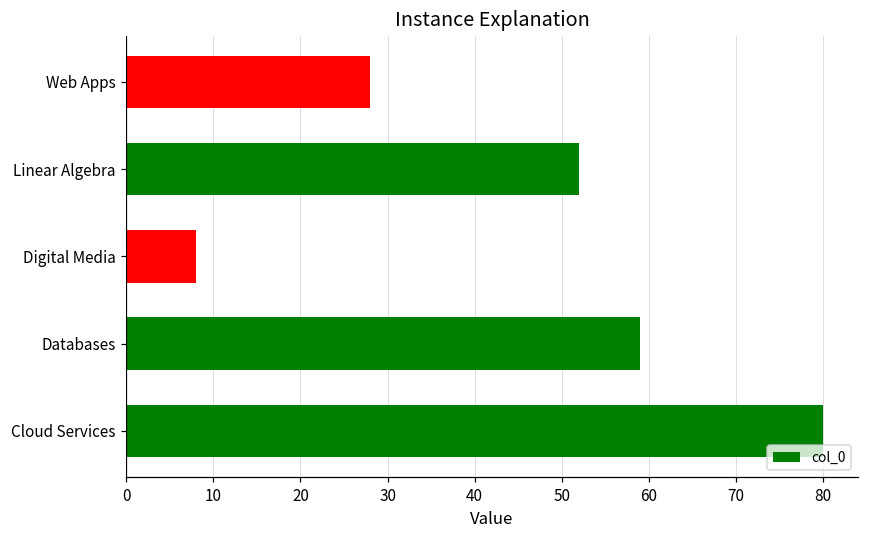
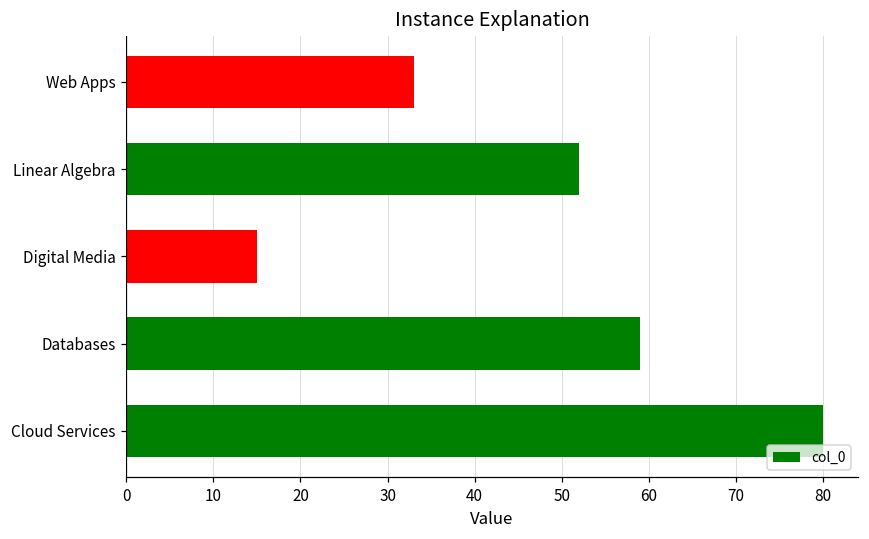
Web Apps: 28 -> 33
Digital Media: 8 -> 15
